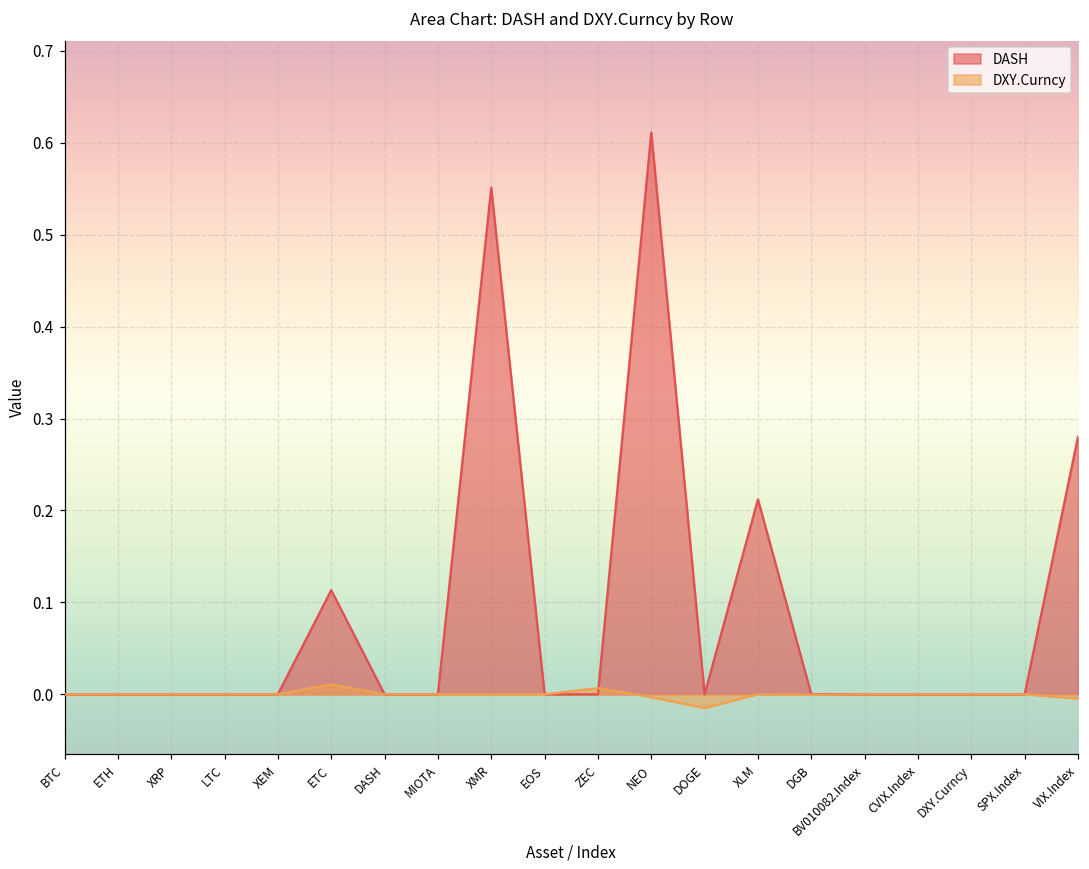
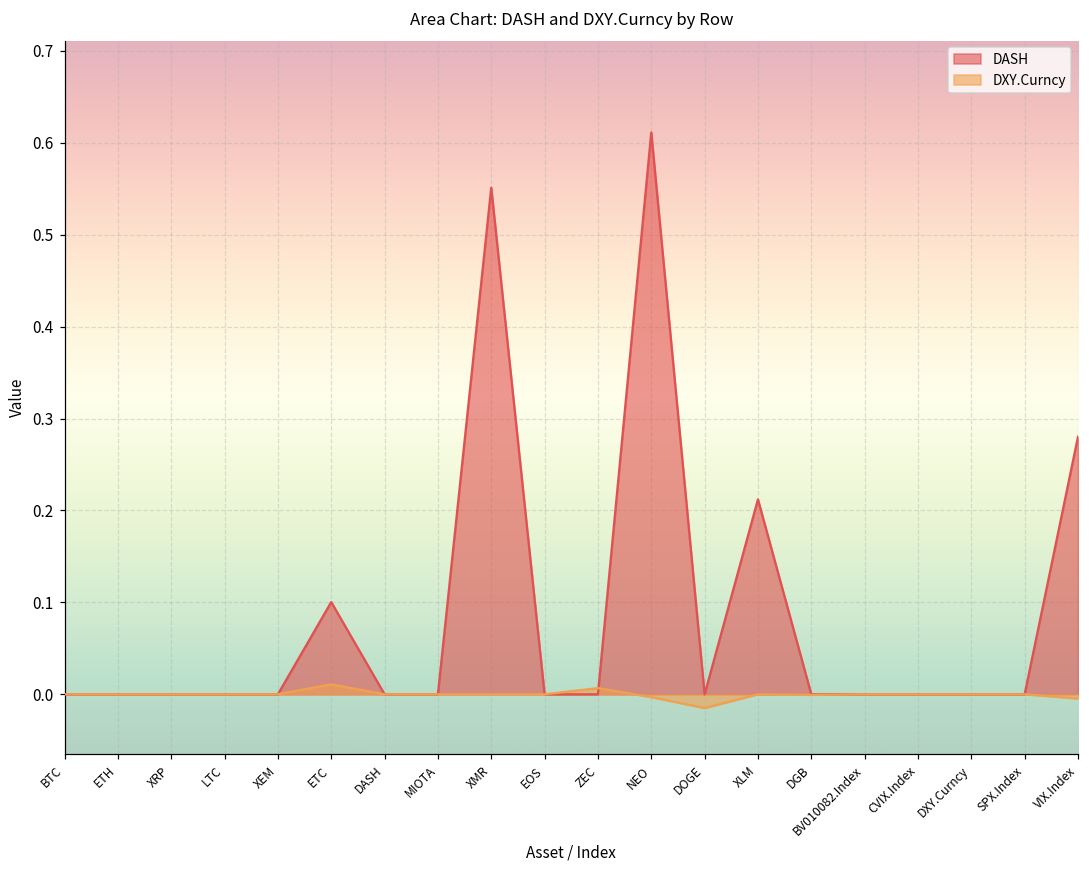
DASH, ETC: 0.11 -> 0.10
